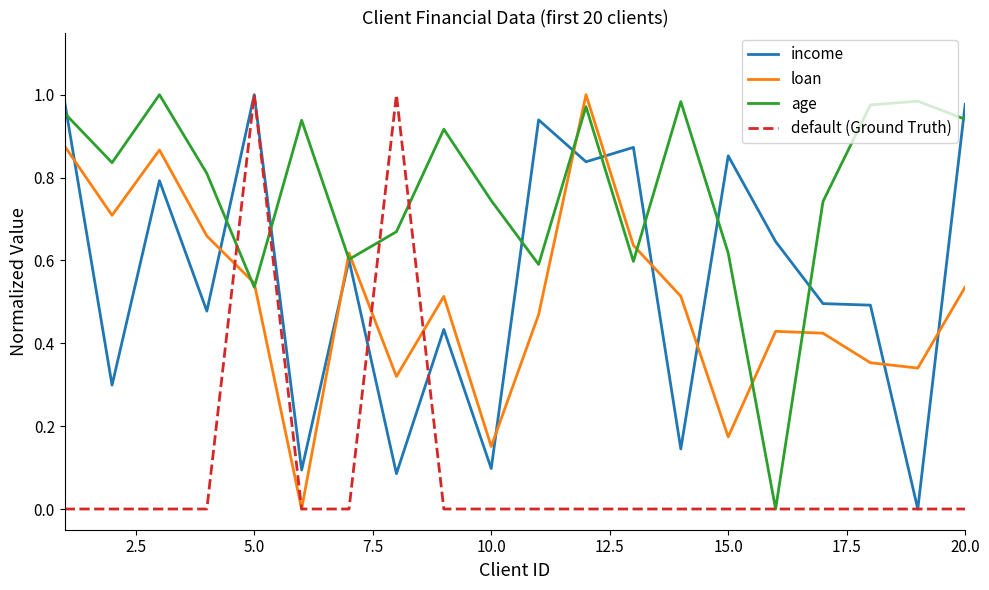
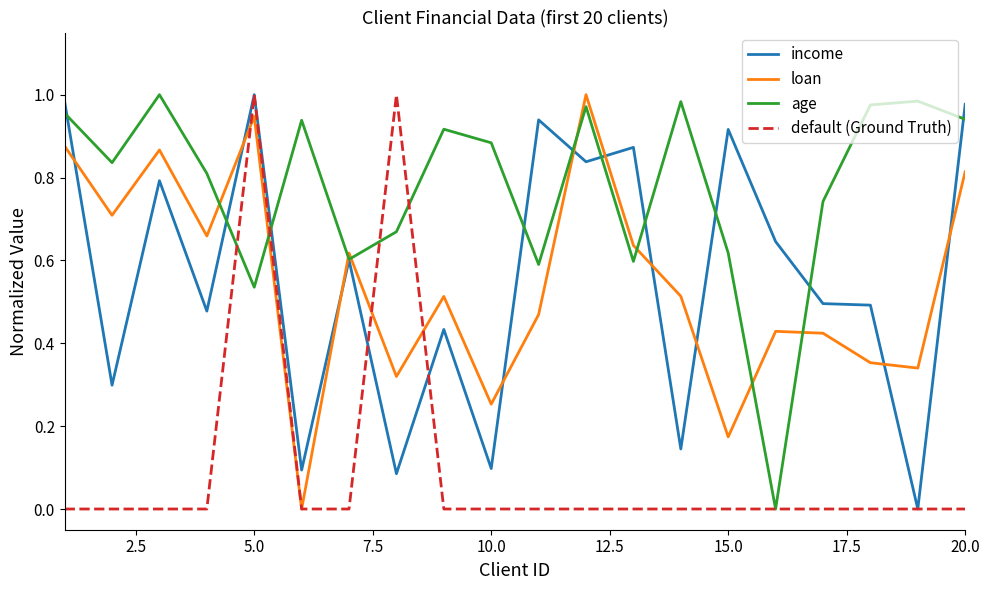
loan, 5.0: 0.55 -> 0.95
loan, 10.0: 0.15 -> 0.25
age, 10.0: 0.74 -> 0.88
income, 15.0: 0.85 -> 0.92
loan, 20.0: 0.54 -> 0.81
